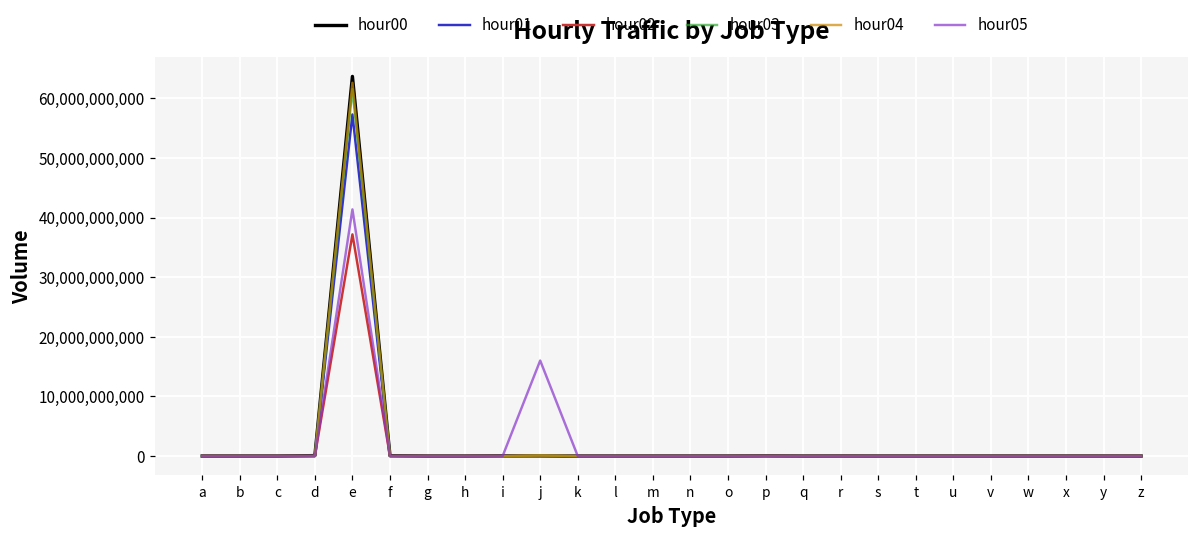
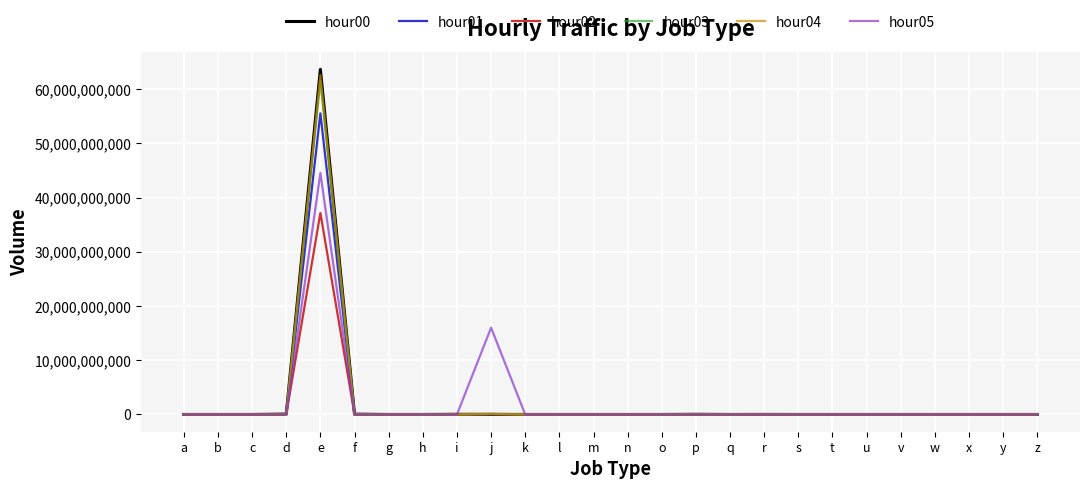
hour01, e: 57,000,000,000 -> 56,000,000,000
hour05, e: 41,000,000,000 -> 45,000,000,000
